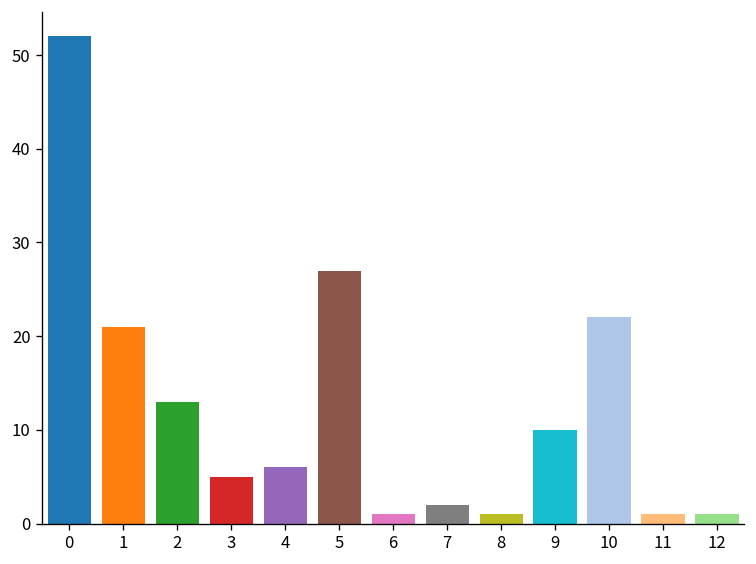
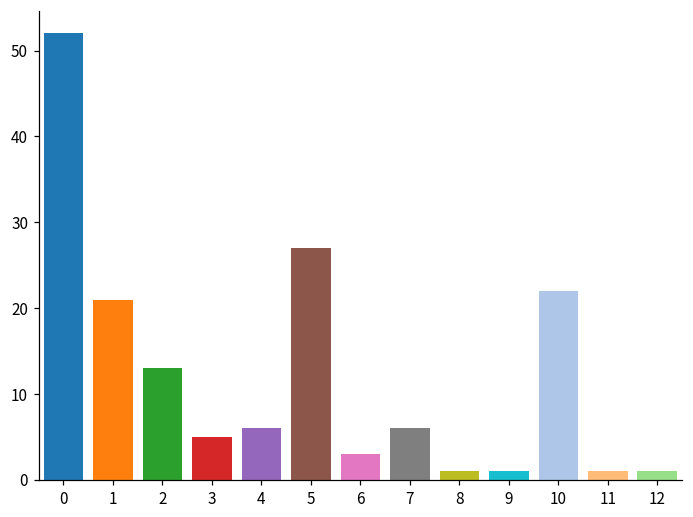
6: 1 -> 3
7: 2 -> 6
9: 10 -> 1
